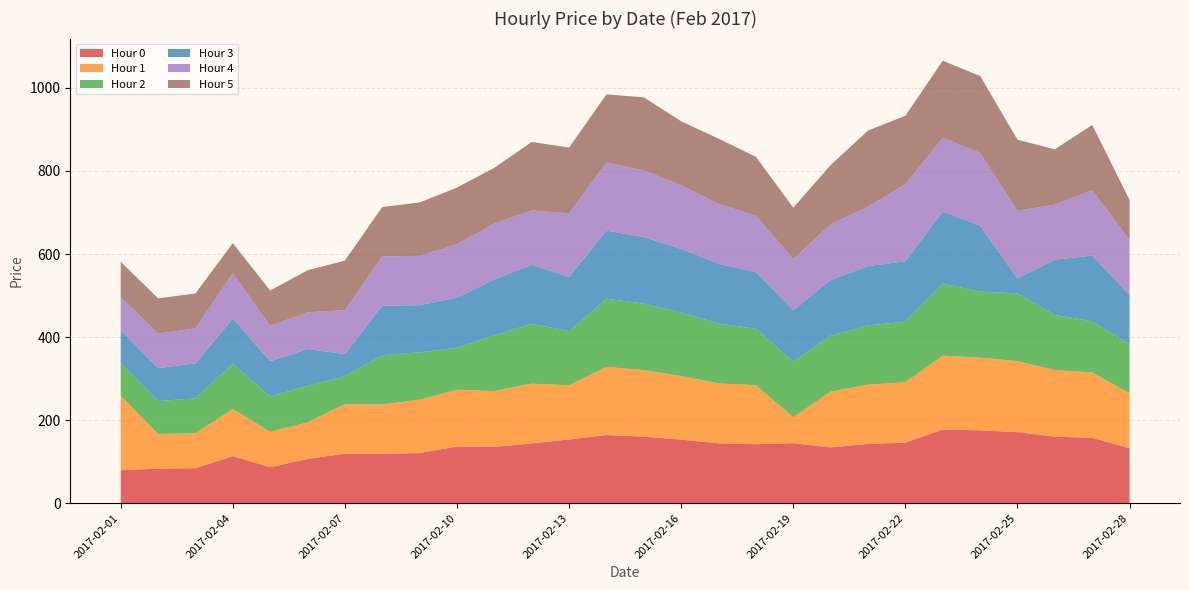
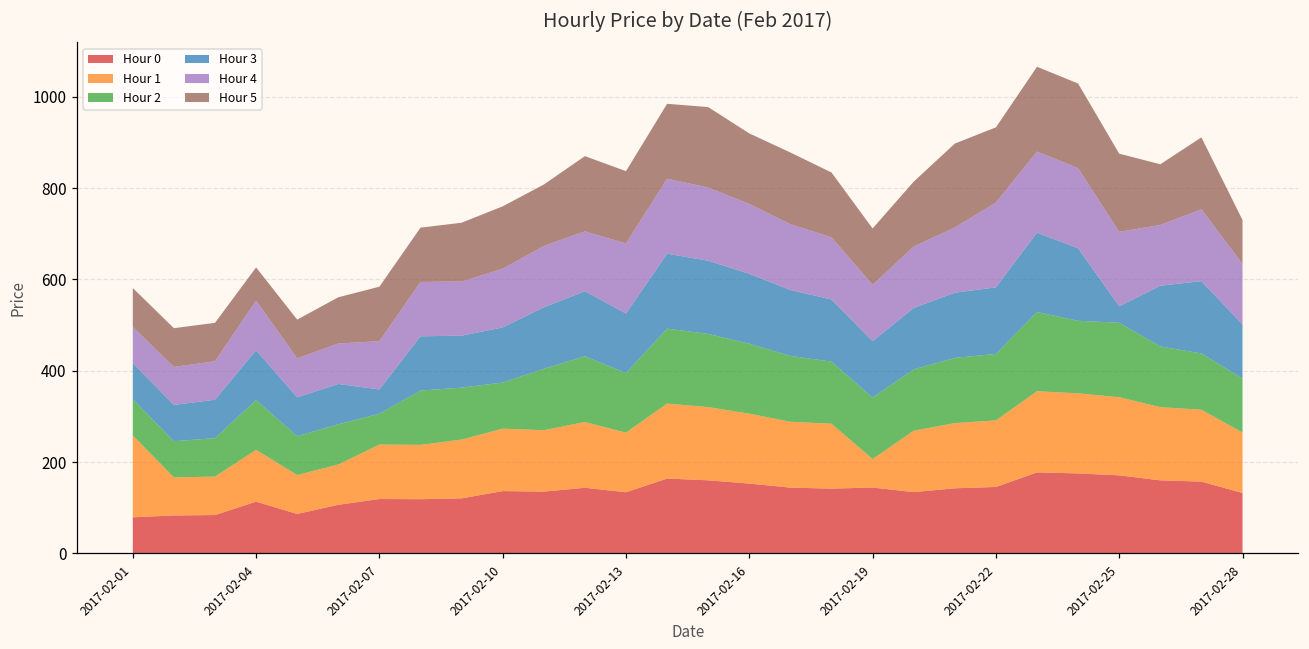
Hour 0, 2017-02-13: 150 -> 130
